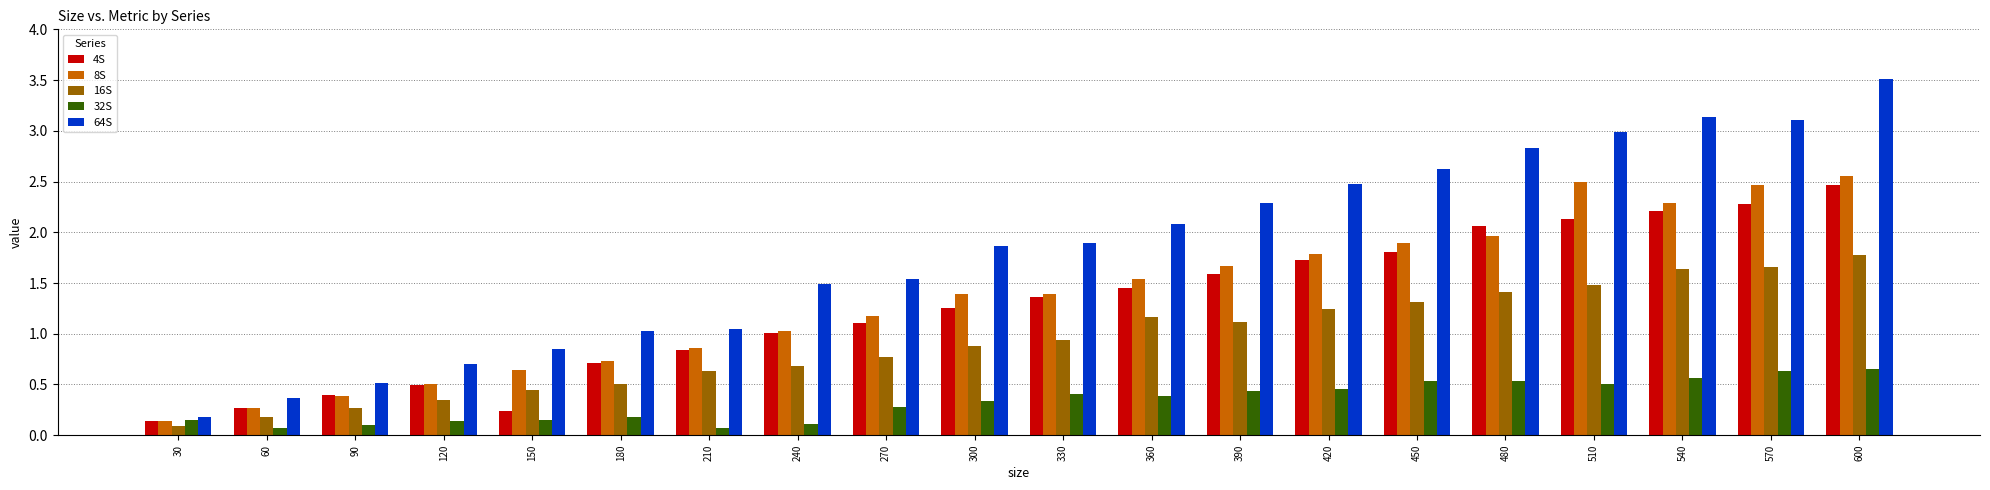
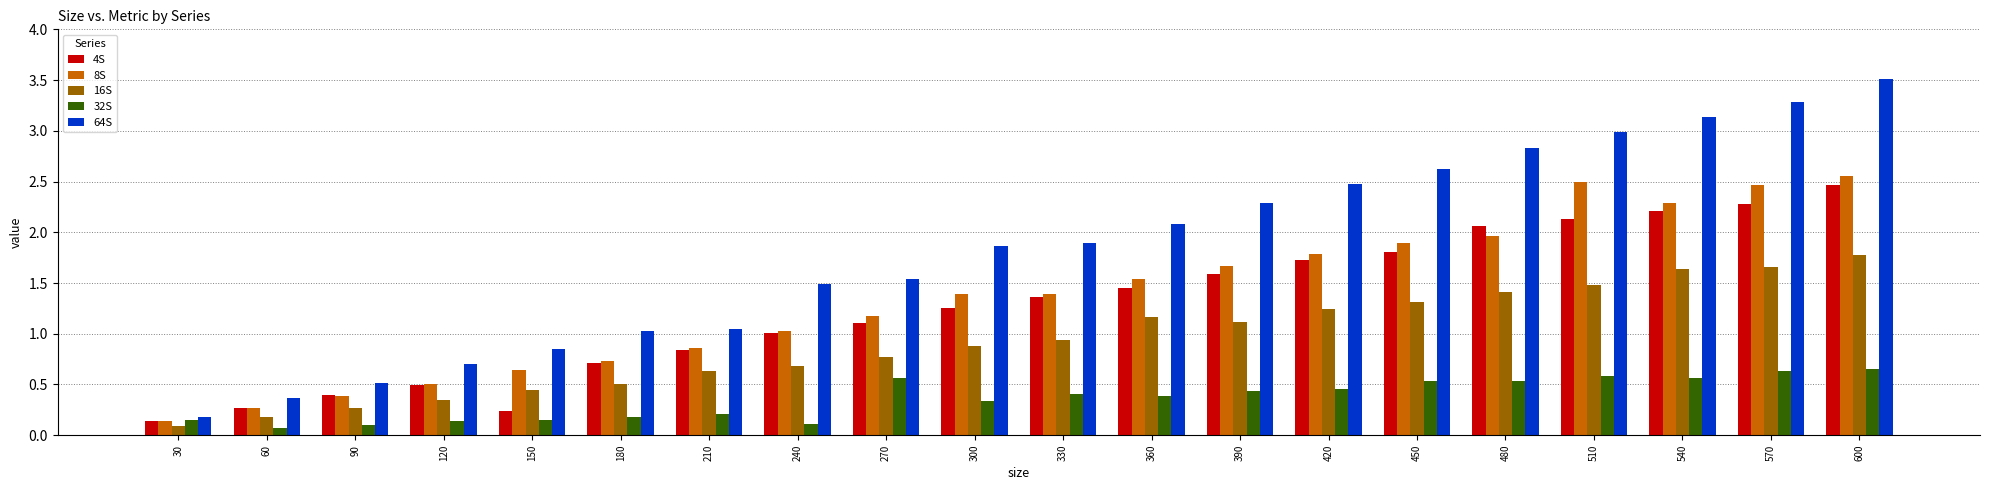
32S, 210: 0.07 -> 0.21
32S, 270: 0.28 -> 0.56
32S, 510: 0.51 -> 0.59
64S, 570: 3.11 -> 3.29
